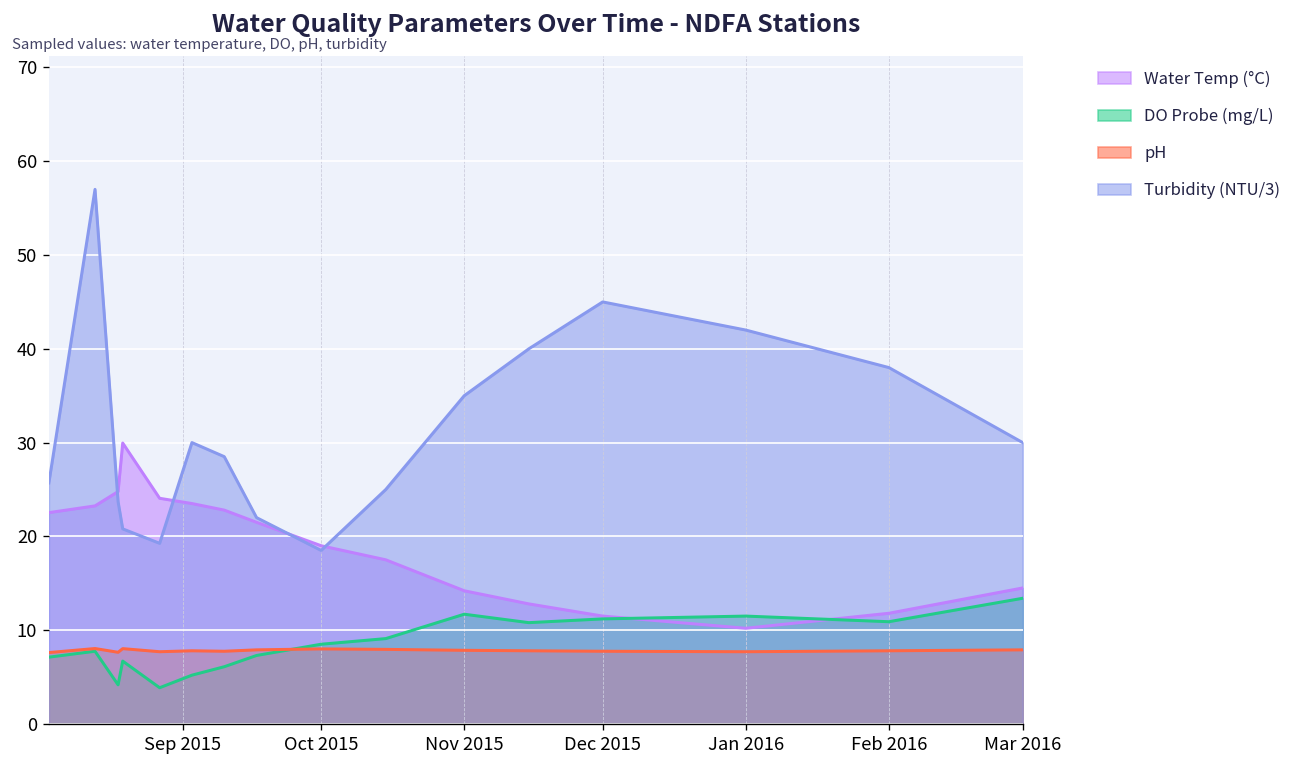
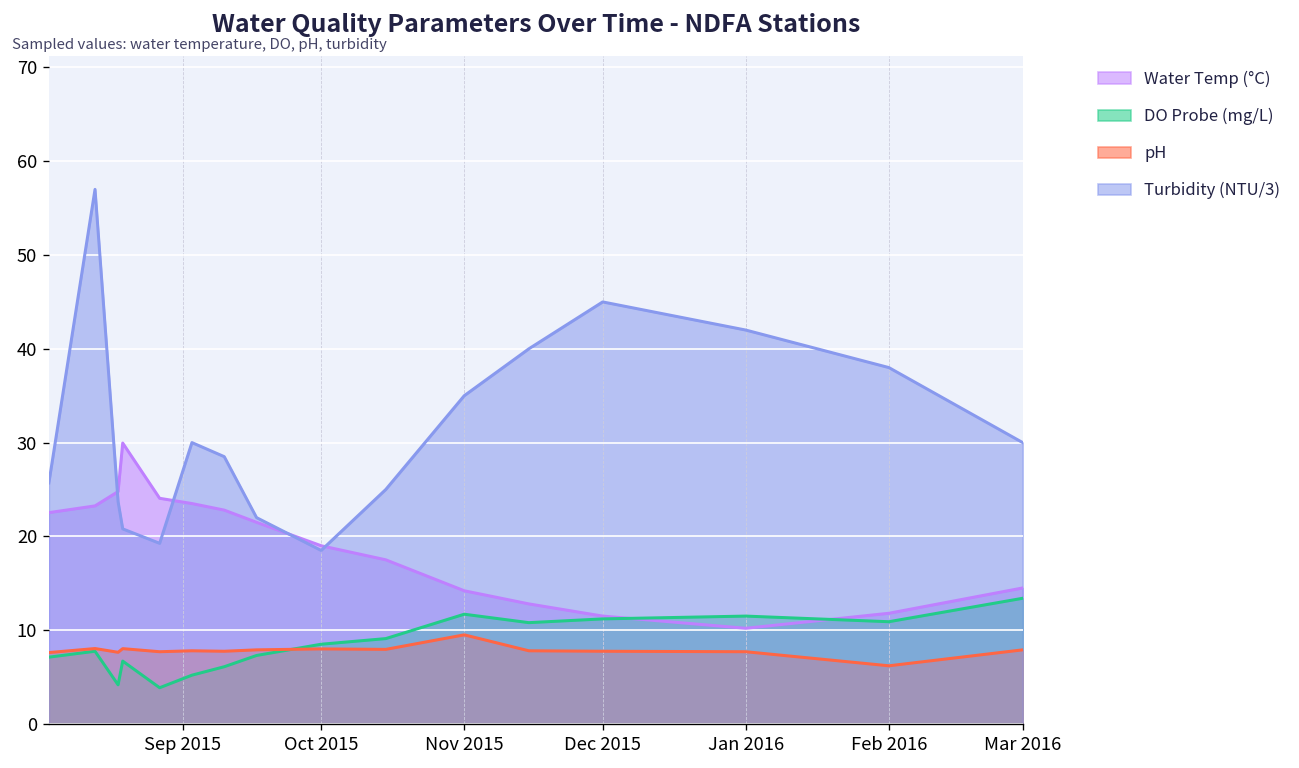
pH, Nov 2015: 8 -> 10
pH, Feb 2016: 8 -> 6
